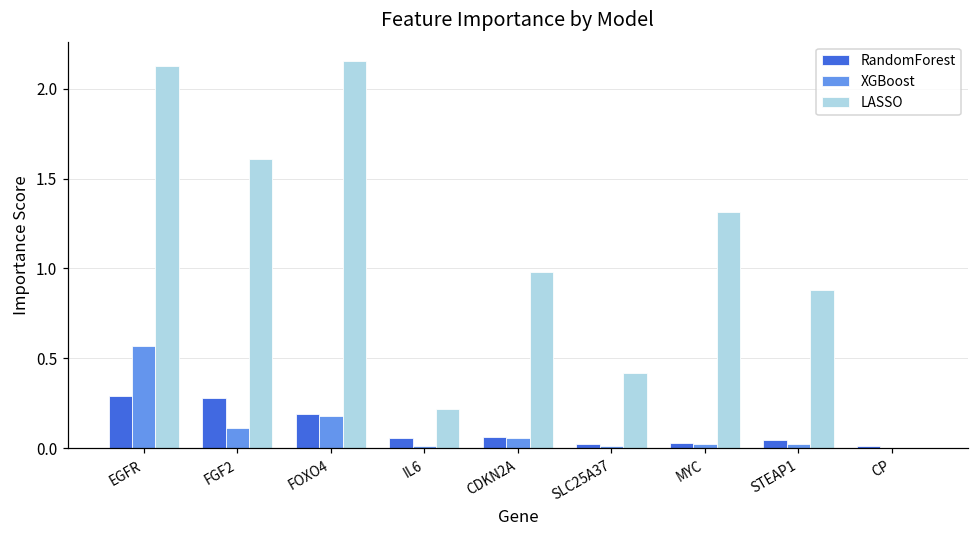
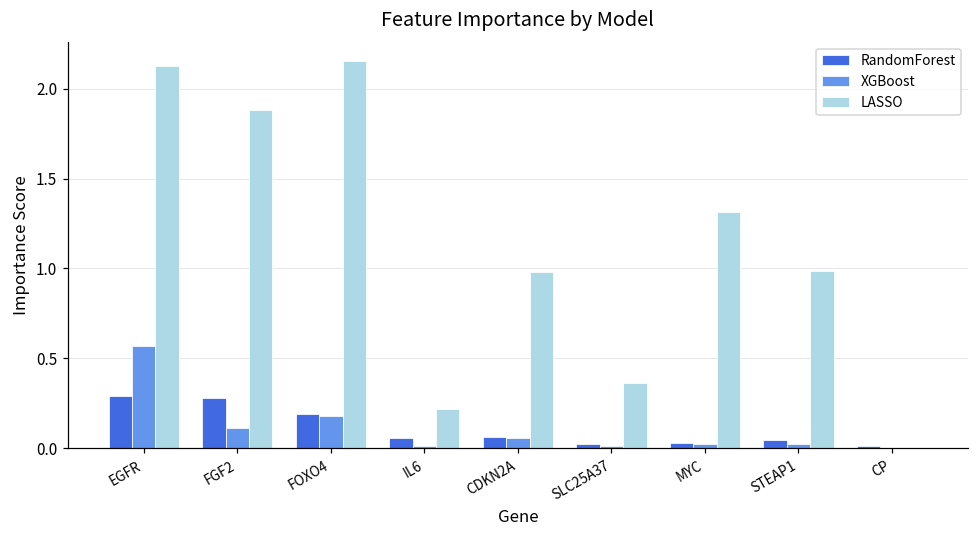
LASSO, FGF2: 1.61 -> 1.88
LASSO, SLC25A37: 0.42 -> 0.36
LASSO, STEAP1: 0.88 -> 0.99
